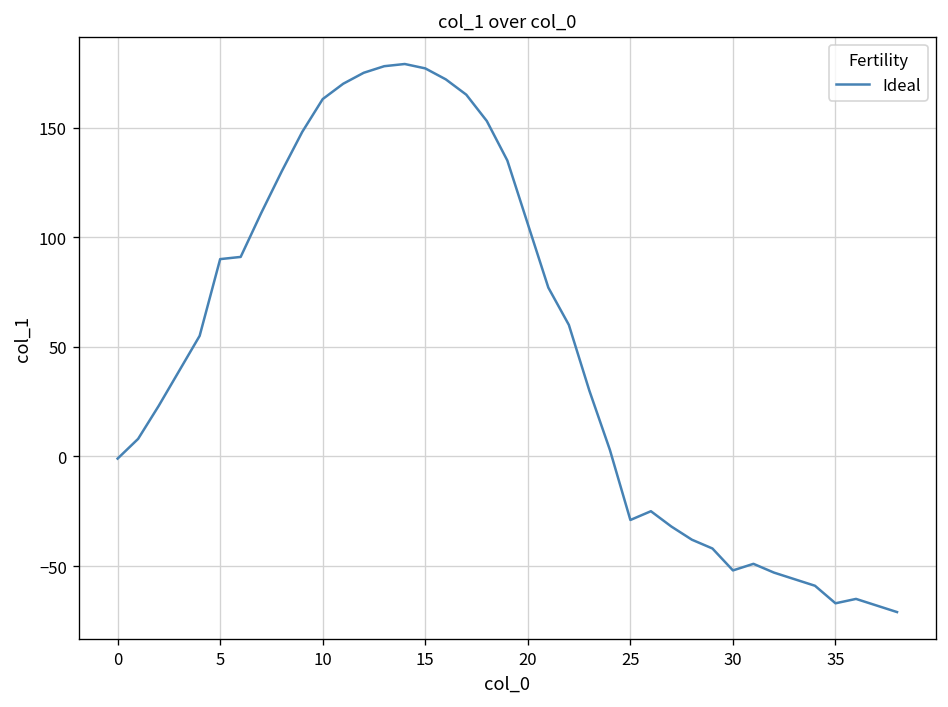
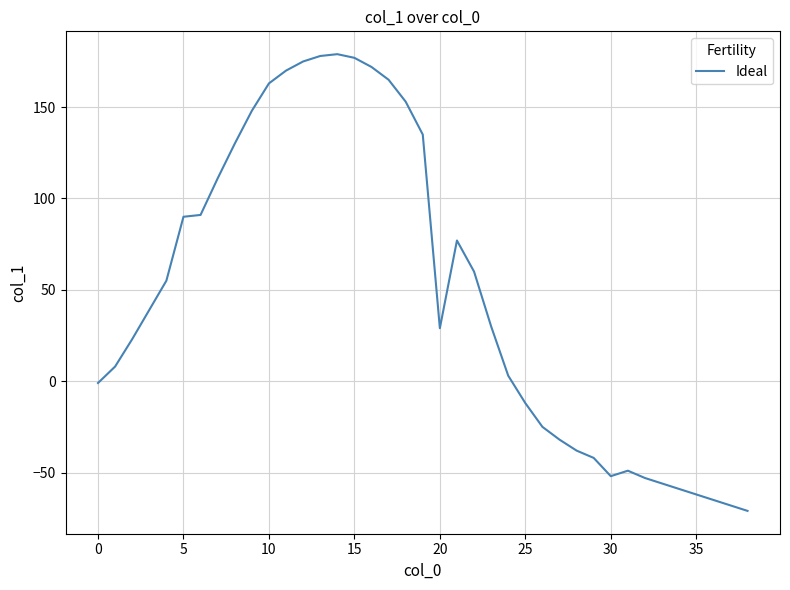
20: 106 -> 29
25: -29 -> -12
35: -67 -> -62
